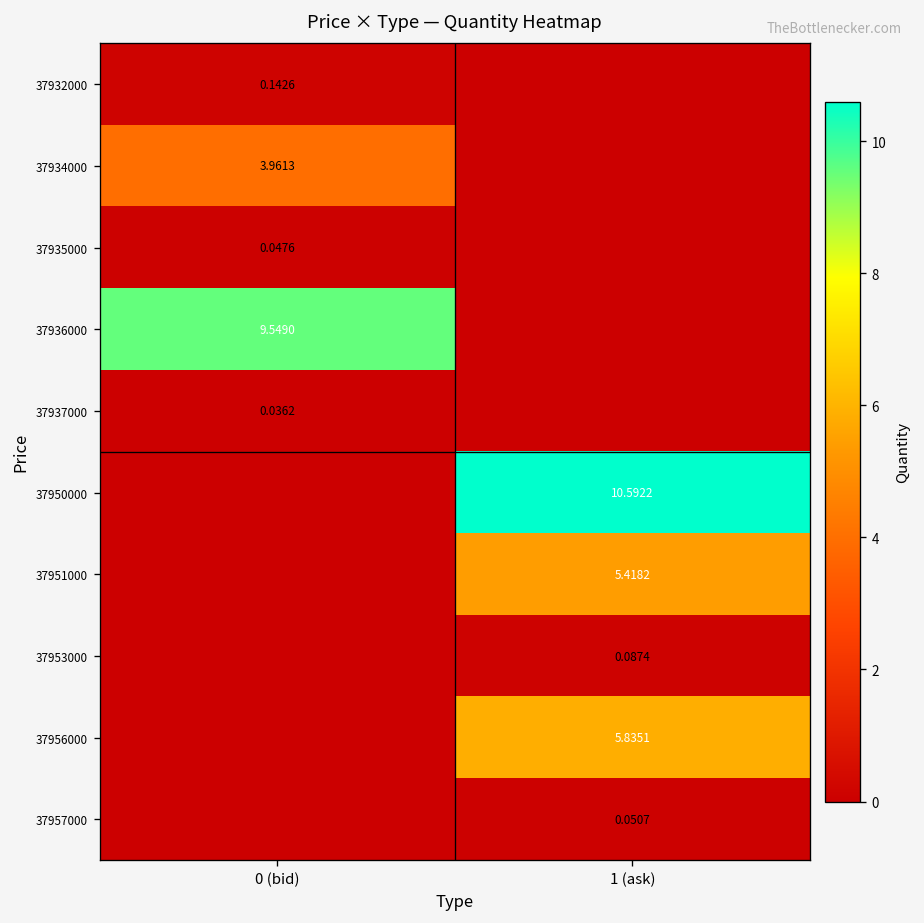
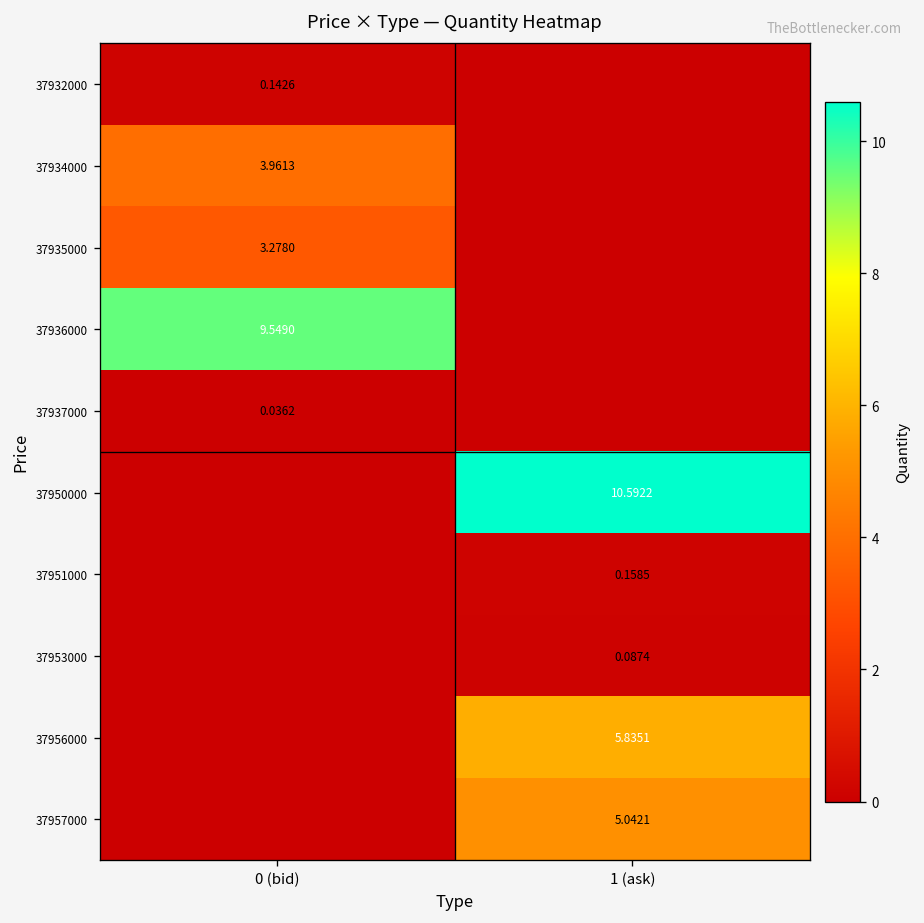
37935000, 0 (bid): 0.0476 -> 3.2780
37951000, 1 (ask): 5.4182 -> 0.1585
37957000, 1 (ask): 0.0507 -> 5.0421
